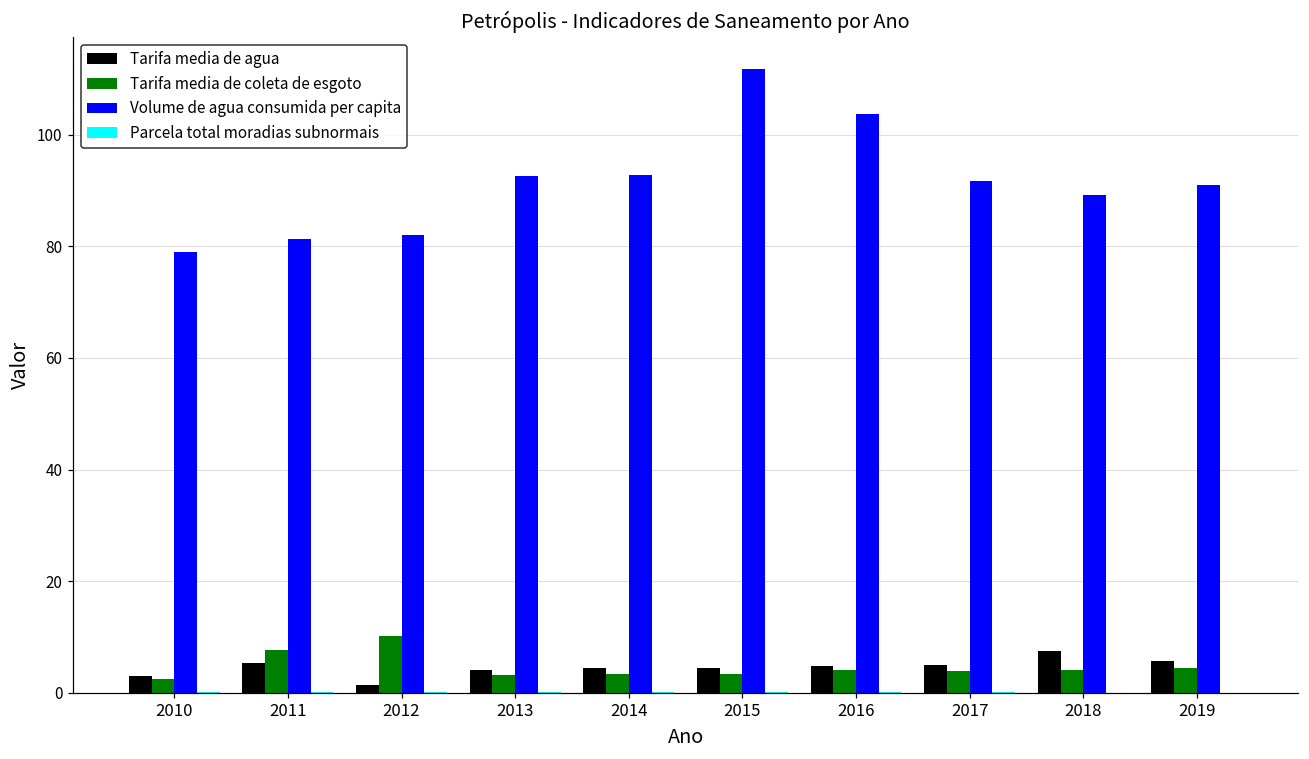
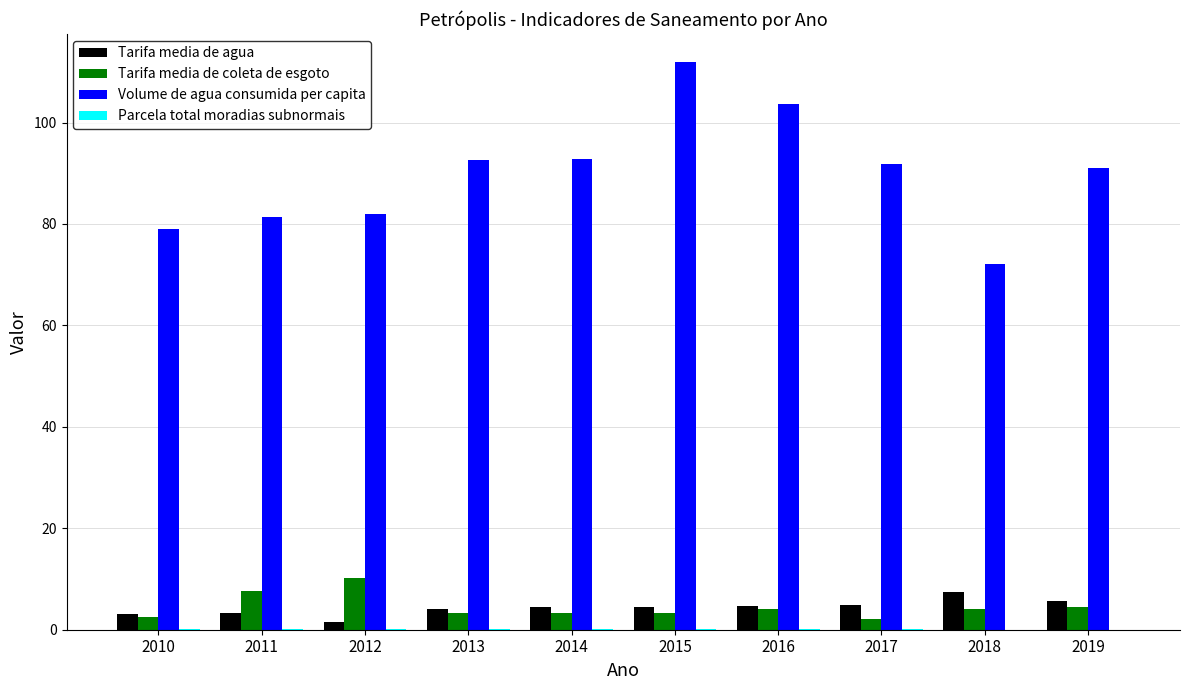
Tarifa media de agua, 2011: 5 -> 3
Tarifa media de coleta de esgoto, 2017: 4 -> 2
Volume de agua consumida per capita, 2018: 89 -> 72
